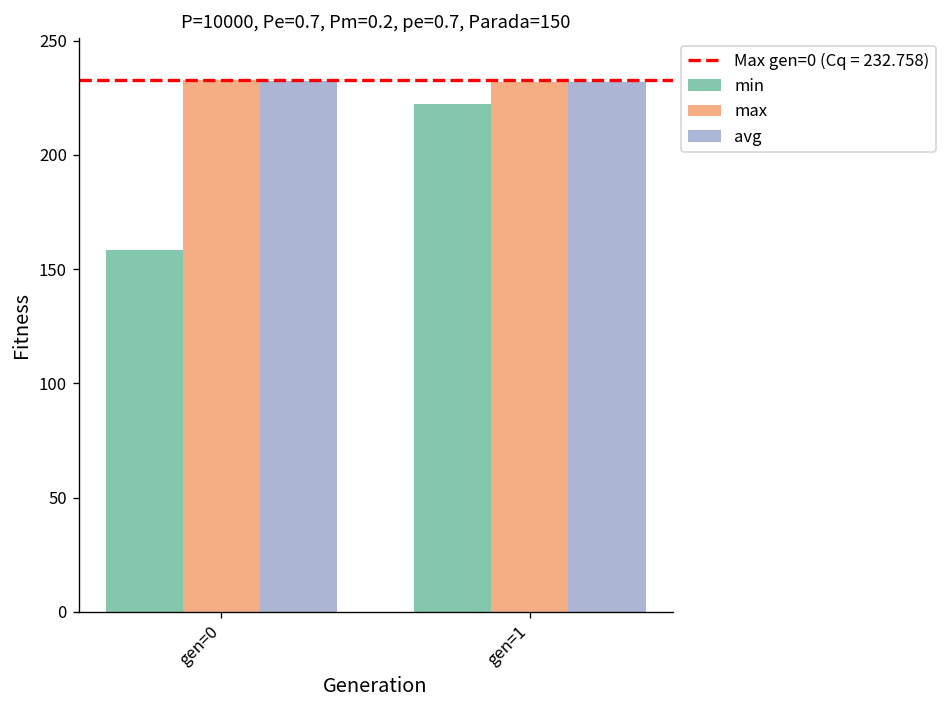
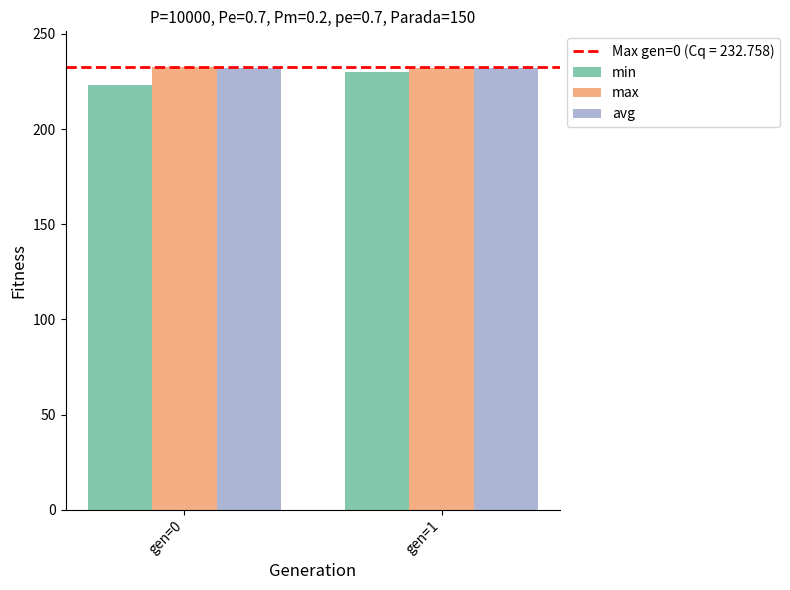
min, gen=0: 159 -> 223
min, gen=1: 222 -> 230
